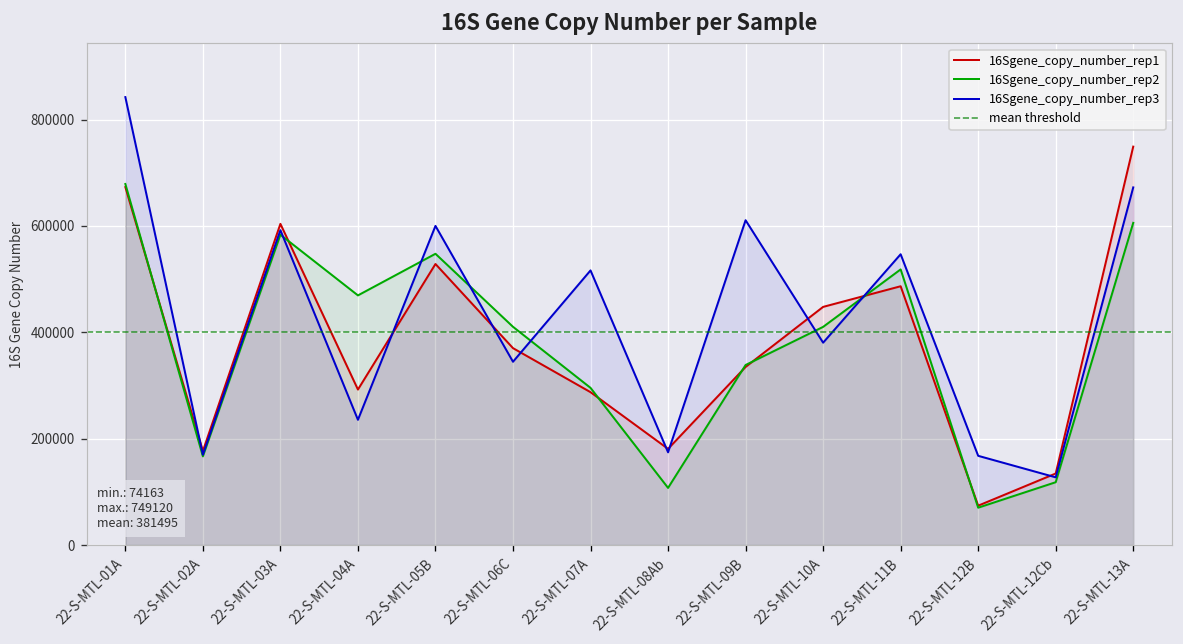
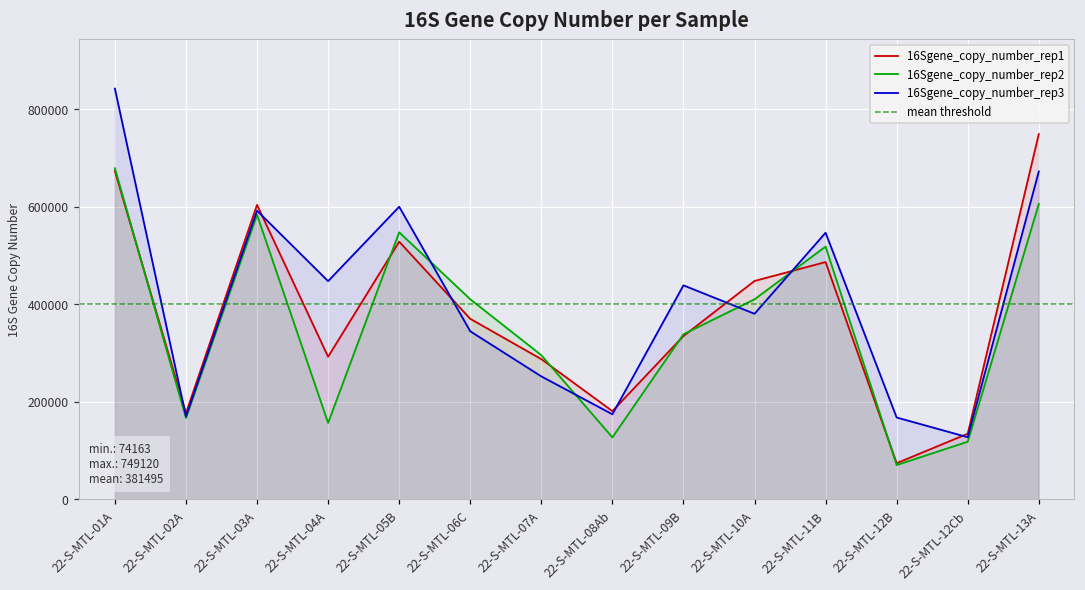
16Sgene_copy_number_rep2, 22-S-MTL-04A: 470000 -> 160000
16Sgene_copy_number_rep3, 22-S-MTL-04A: 240000 -> 450000
16Sgene_copy_number_rep3, 22-S-MTL-07A: 520000 -> 250000
16Sgene_copy_number_rep2, 22-S-MTL-08Ab: 110000 -> 130000
16Sgene_copy_number_rep3, 22-S-MTL-09B: 610000 -> 440000
